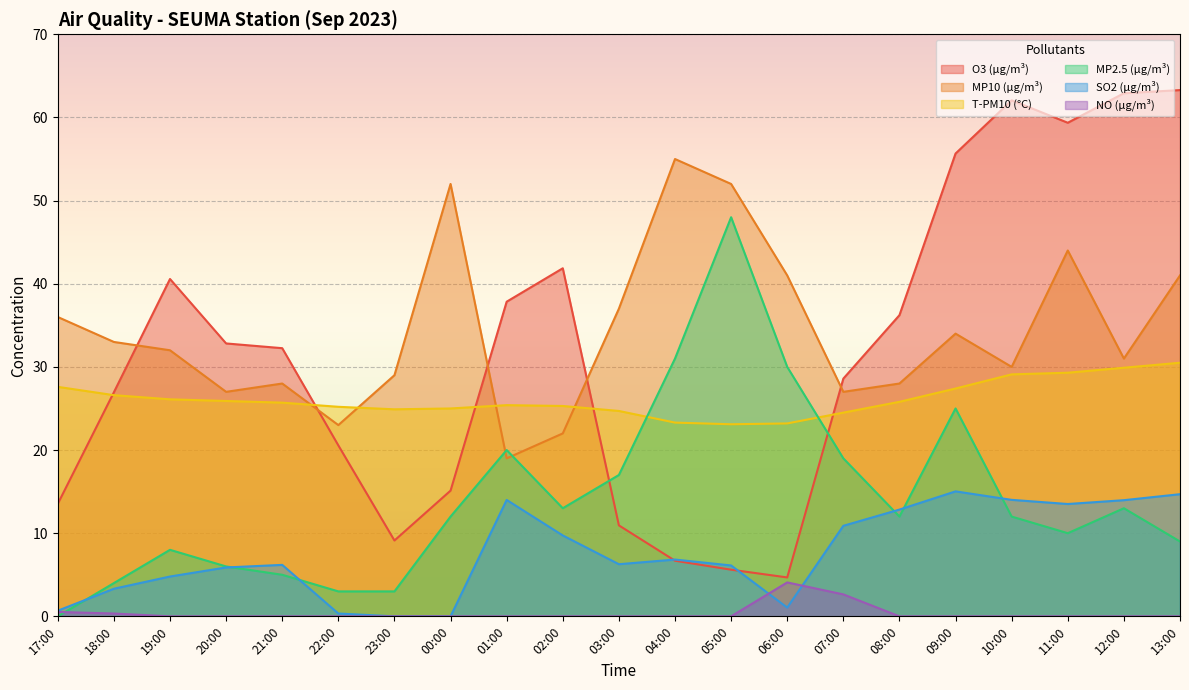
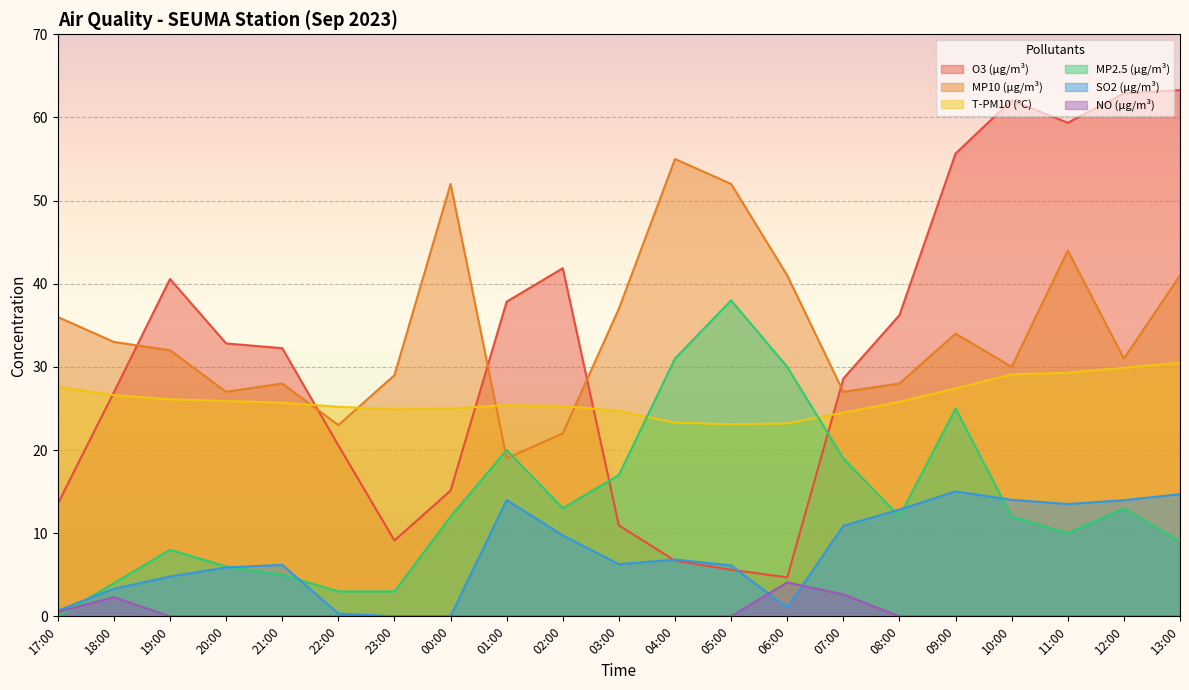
NO (µg/m³), 18:00: 0 -> 2
MP2.5 (µg/m³), 05:00: 48 -> 38
